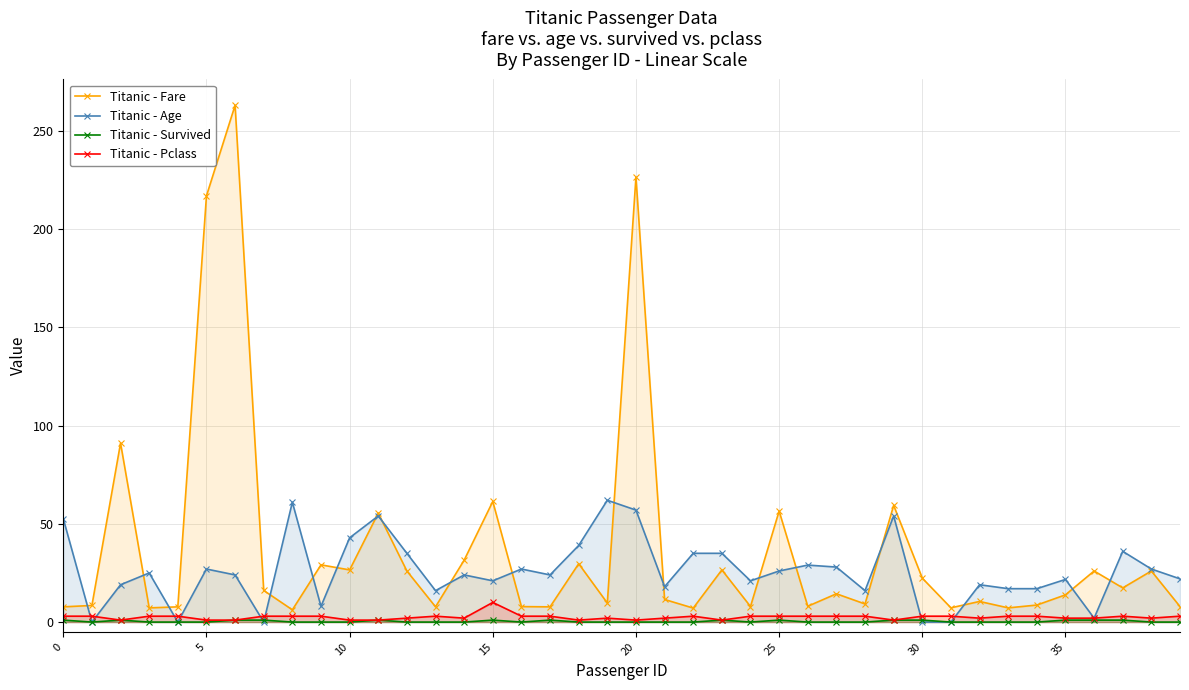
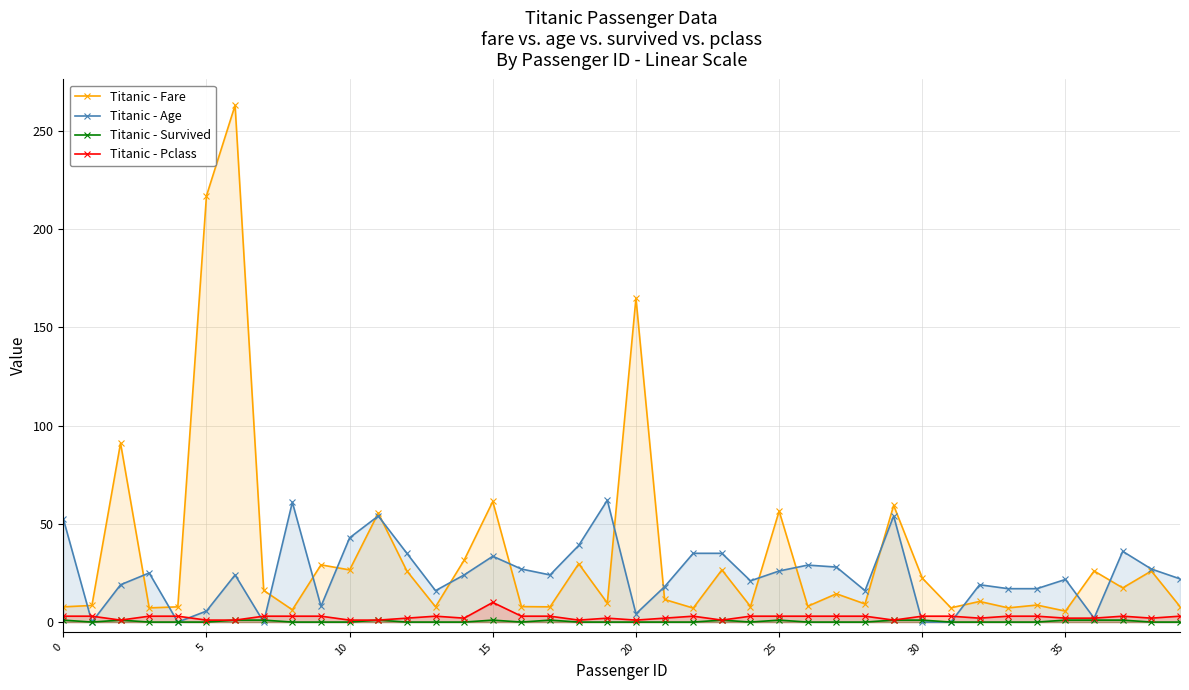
Titanic - Age, 5: 27 -> 6
Titanic - Age, 15: 21 -> 34
Titanic - Fare, 20: 226 -> 165
Titanic - Age, 20: 57 -> 4
Titanic - Fare, 35: 14 -> 6
